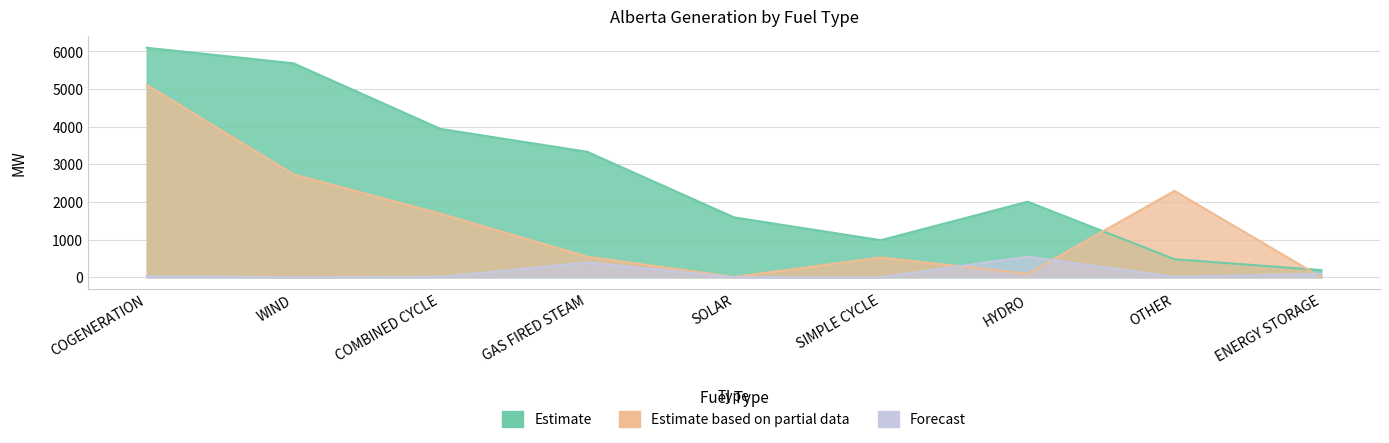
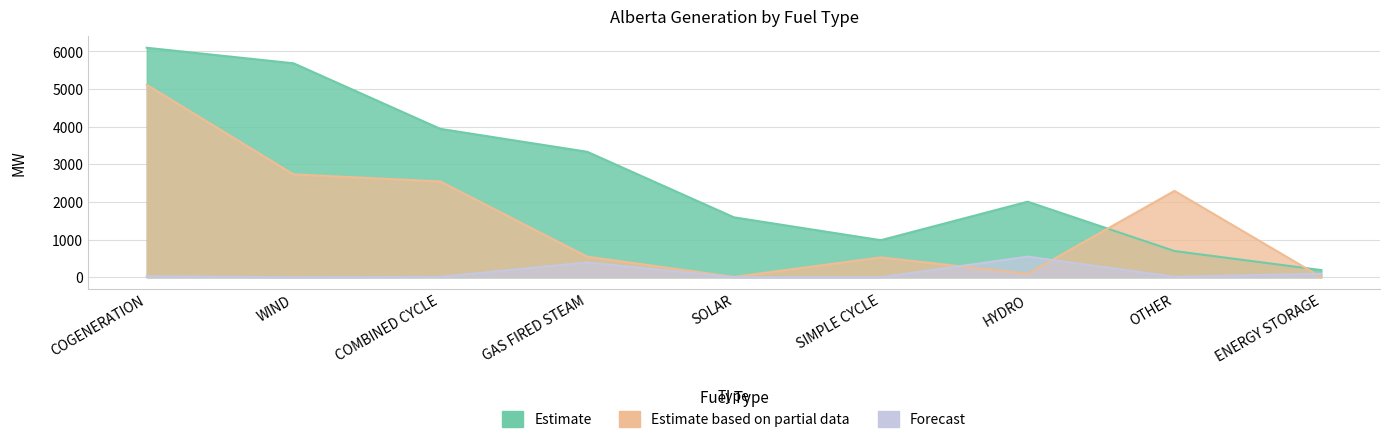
Estimate based on partial data, COMBINED CYCLE: 1700 -> 2500
Estimate, OTHER: 500 -> 700
